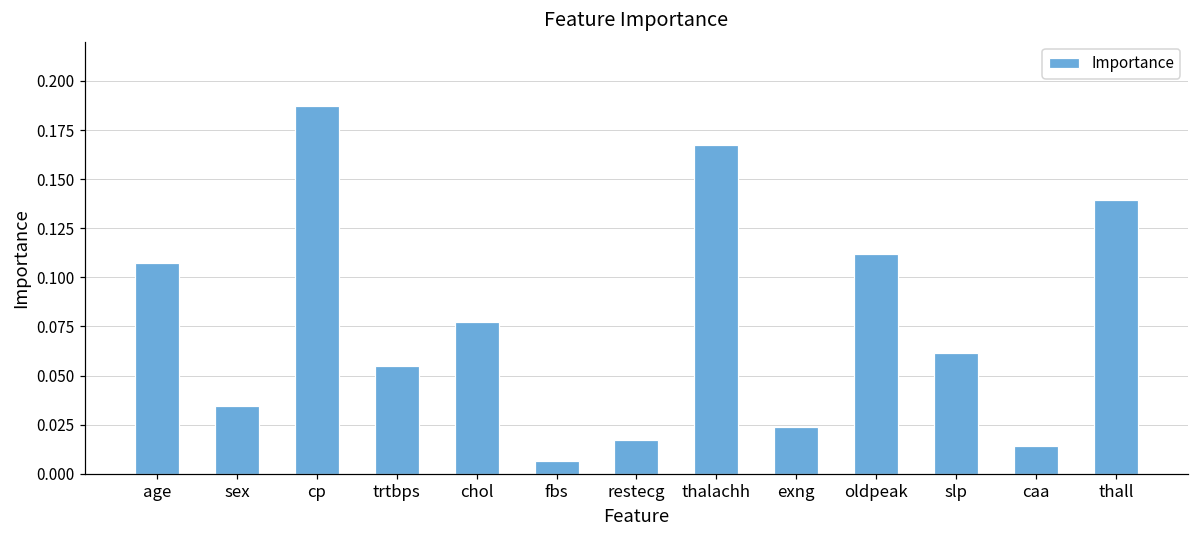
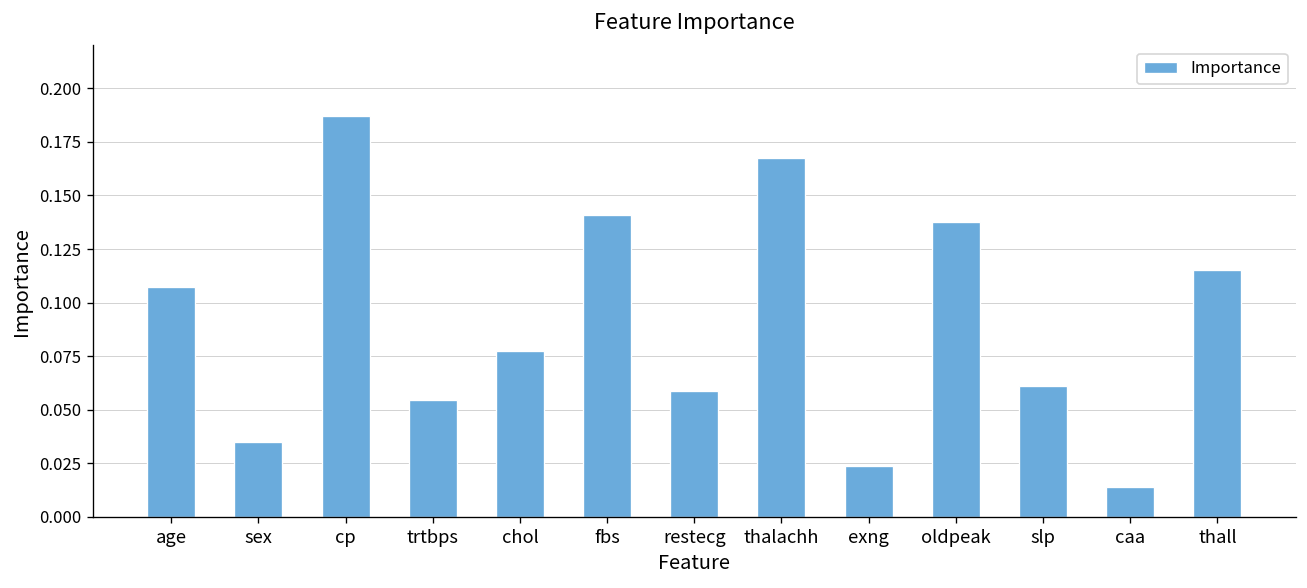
fbs: 0.006 -> 0.141
restecg: 0.017 -> 0.059
oldpeak: 0.112 -> 0.138
thall: 0.139 -> 0.115
